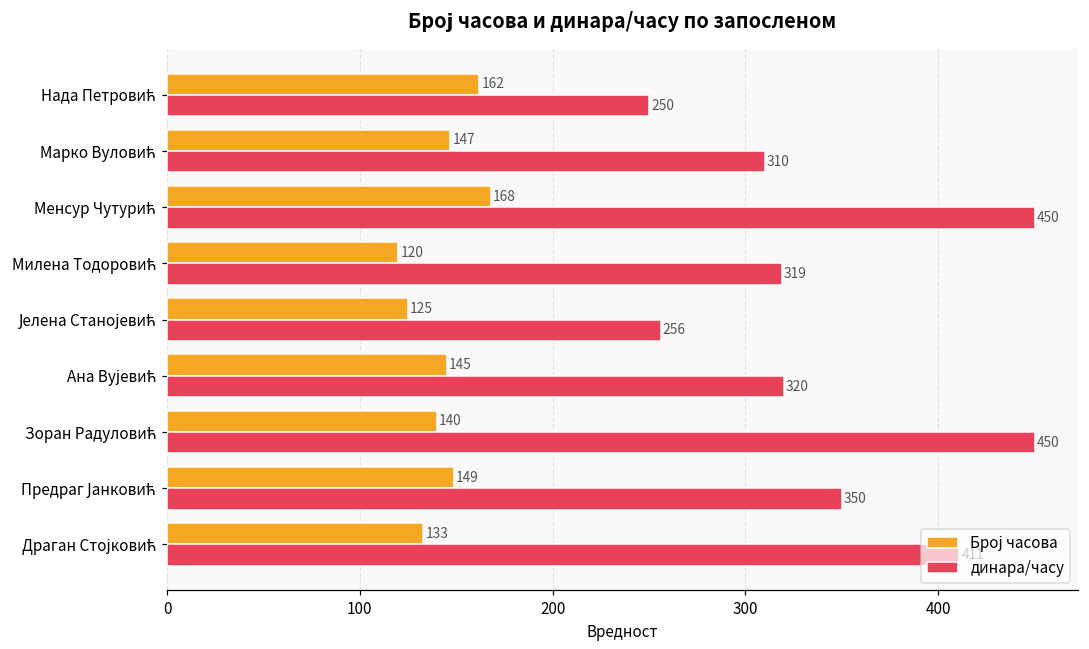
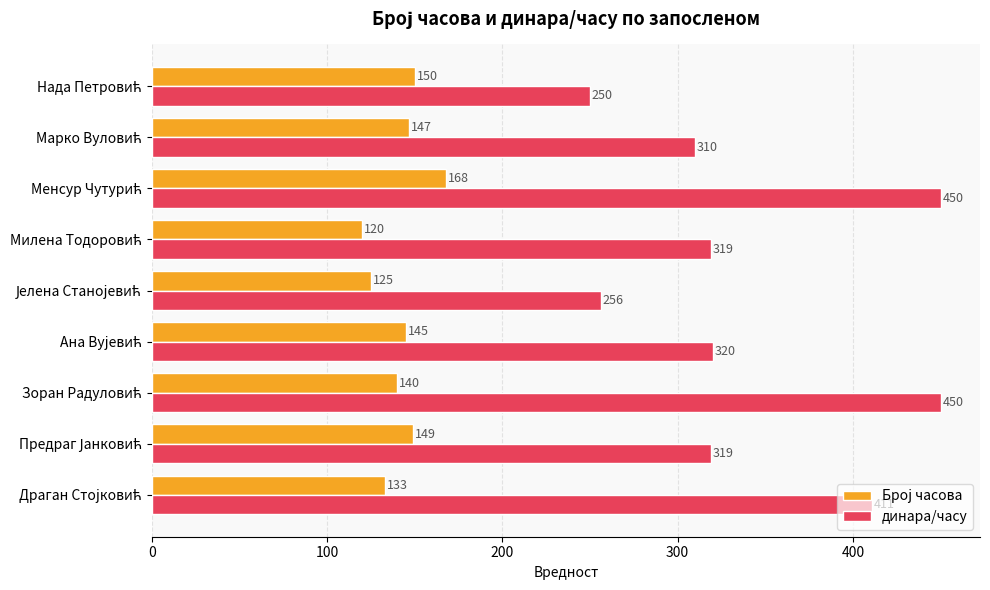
Број часова, Нада Петровић: 162 -> 150
динара/часу, Предраг Јанковић: 350 -> 319
